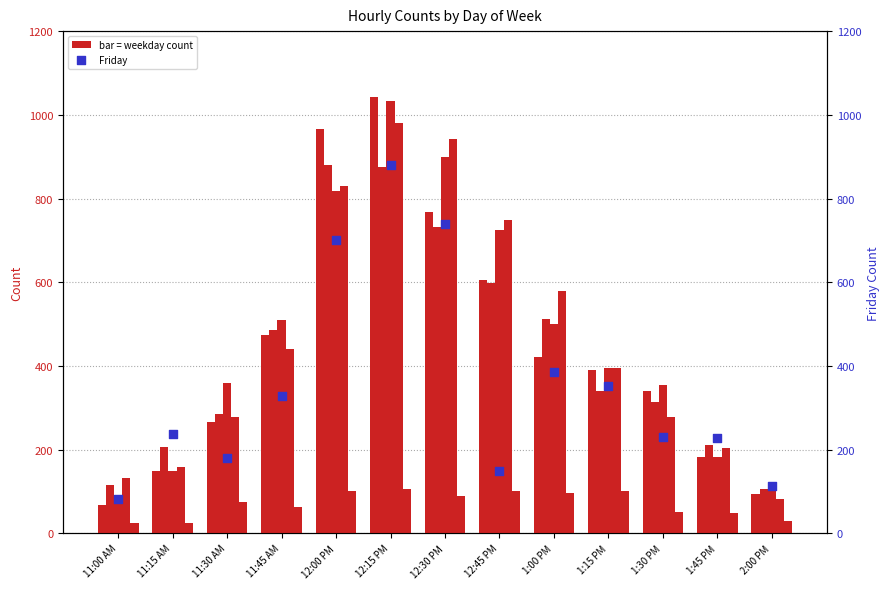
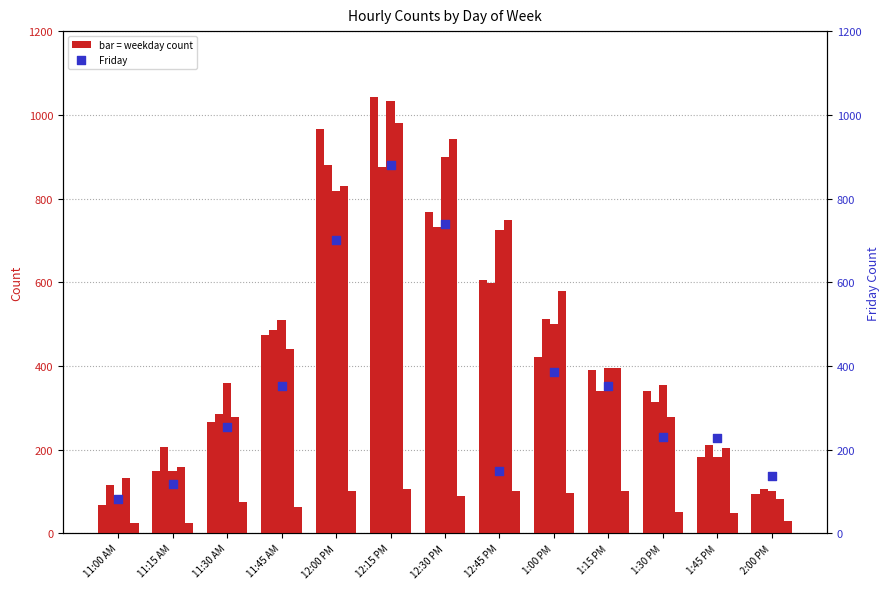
Friday, 11:15 AM: 240 -> 120
Friday, 11:30 AM: 180 -> 250
Friday, 11:45 AM: 330 -> 350
Friday, 2:00 PM: 110 -> 140
